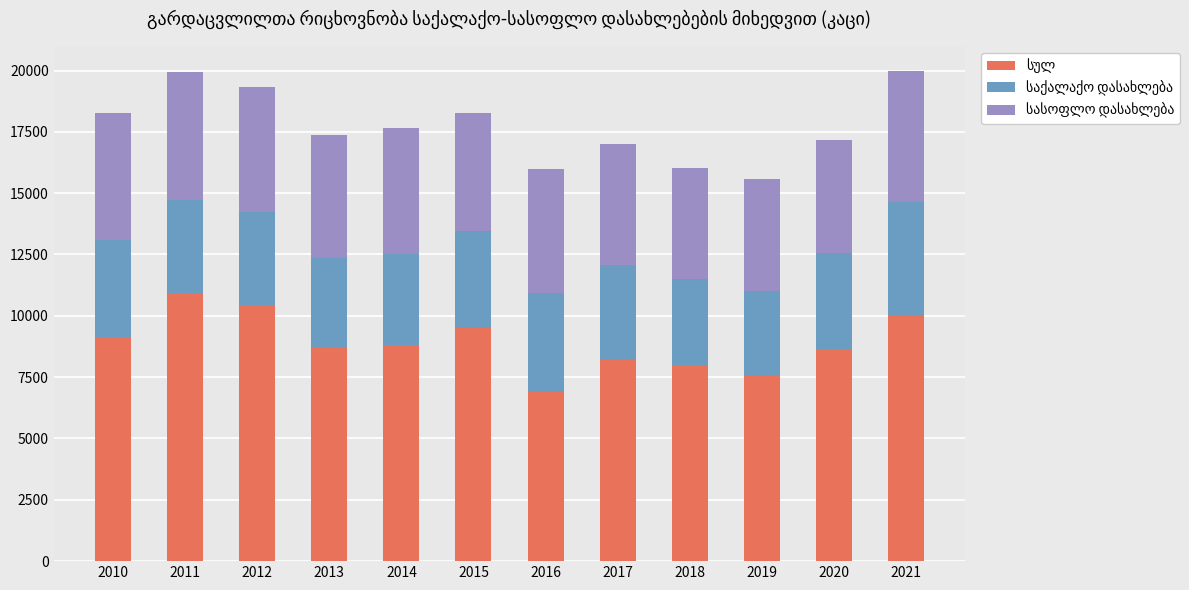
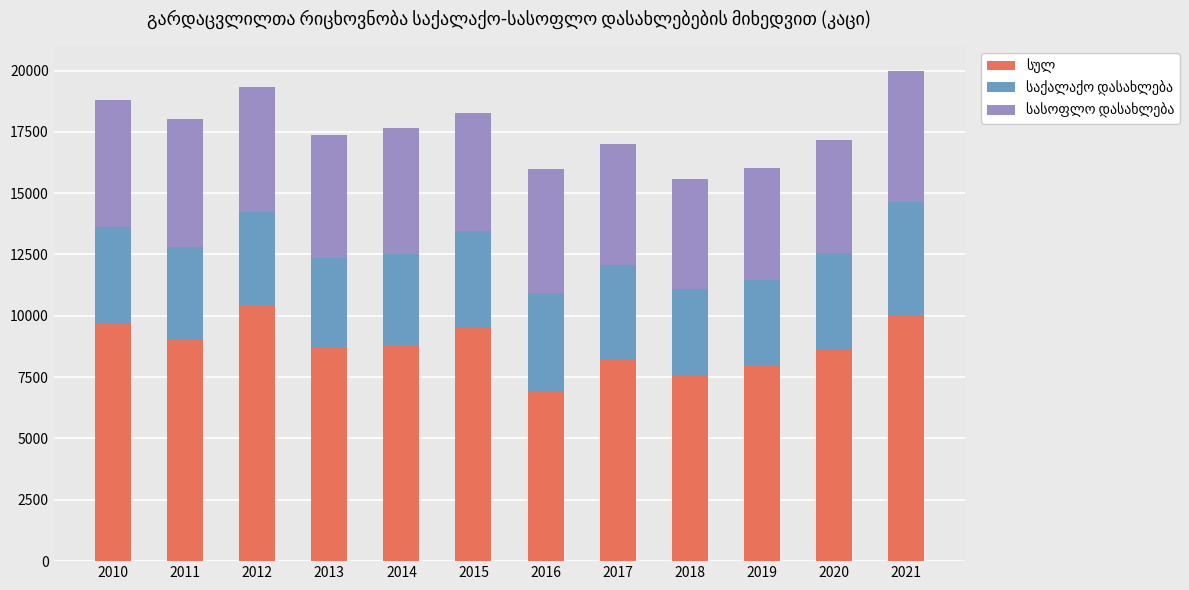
სულ, 2010: 9100 -> 9700
სულ, 2011: 10900 -> 9000
სულ, 2018: 8000 -> 7600
სულ, 2019: 7600 -> 8000
